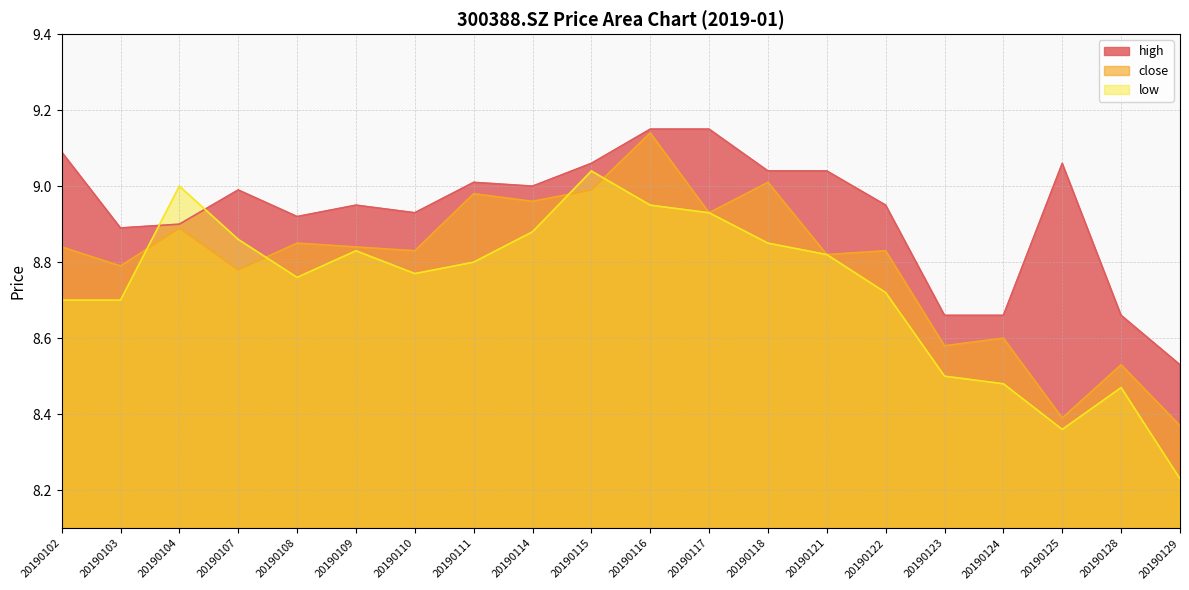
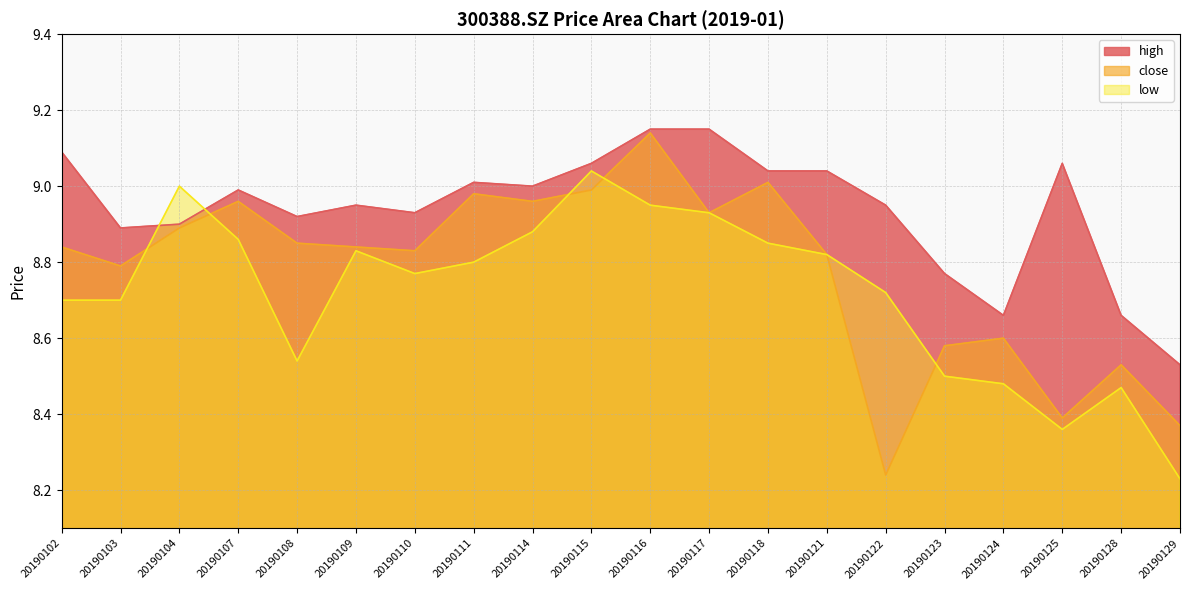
close, 20190107: 8.78 -> 8.96
low, 20190108: 8.76 -> 8.54
close, 20190122: 8.83 -> 8.24
high, 20190123: 8.66 -> 8.77
